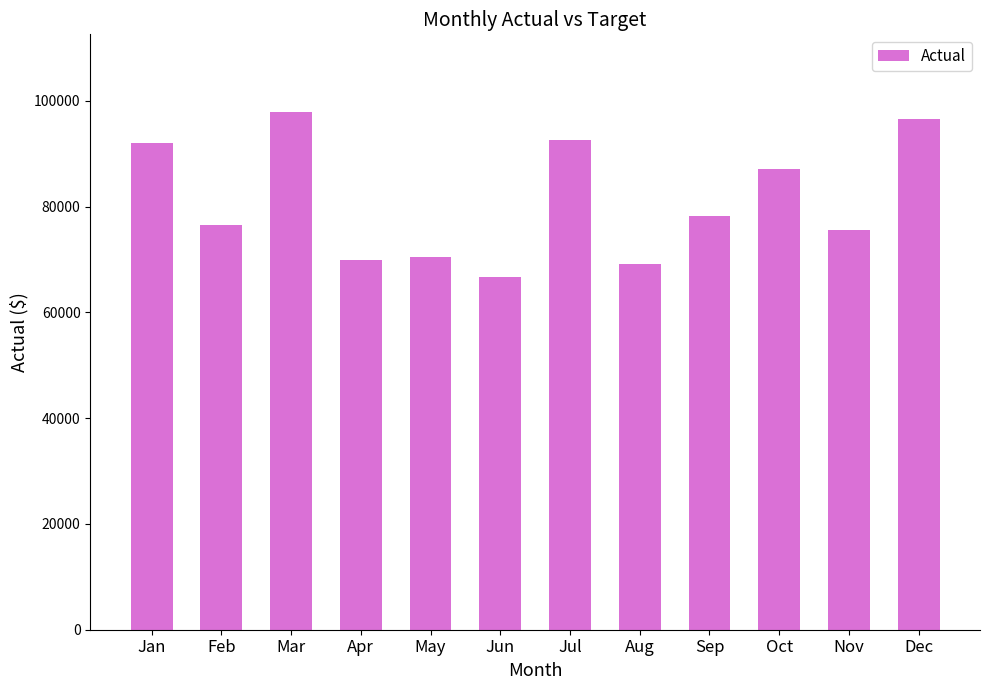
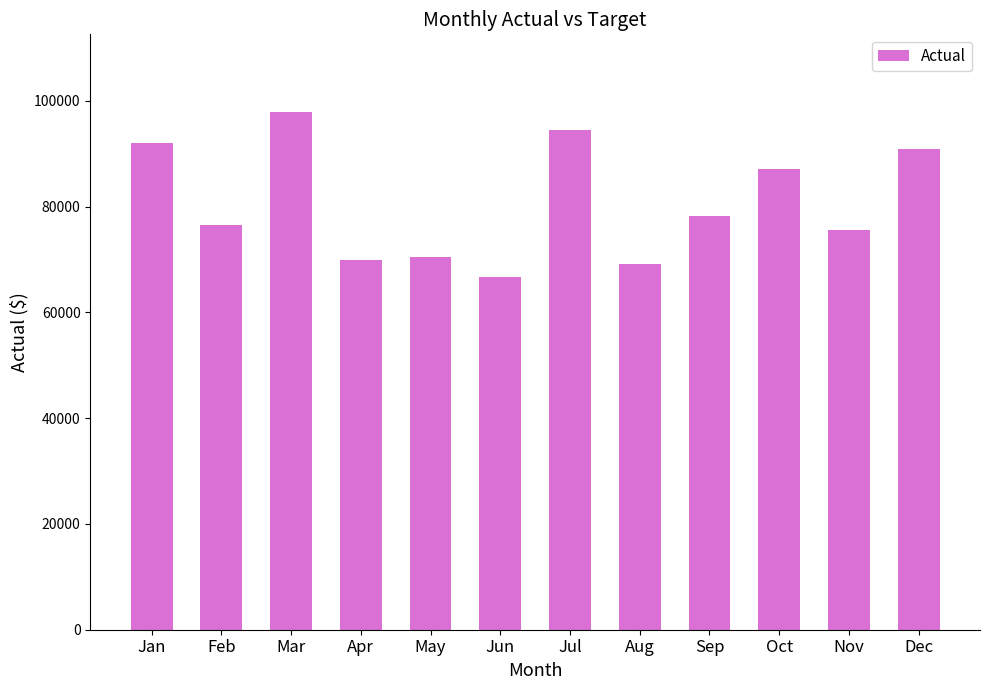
Jul: 93000 -> 95000
Dec: 97000 -> 91000
